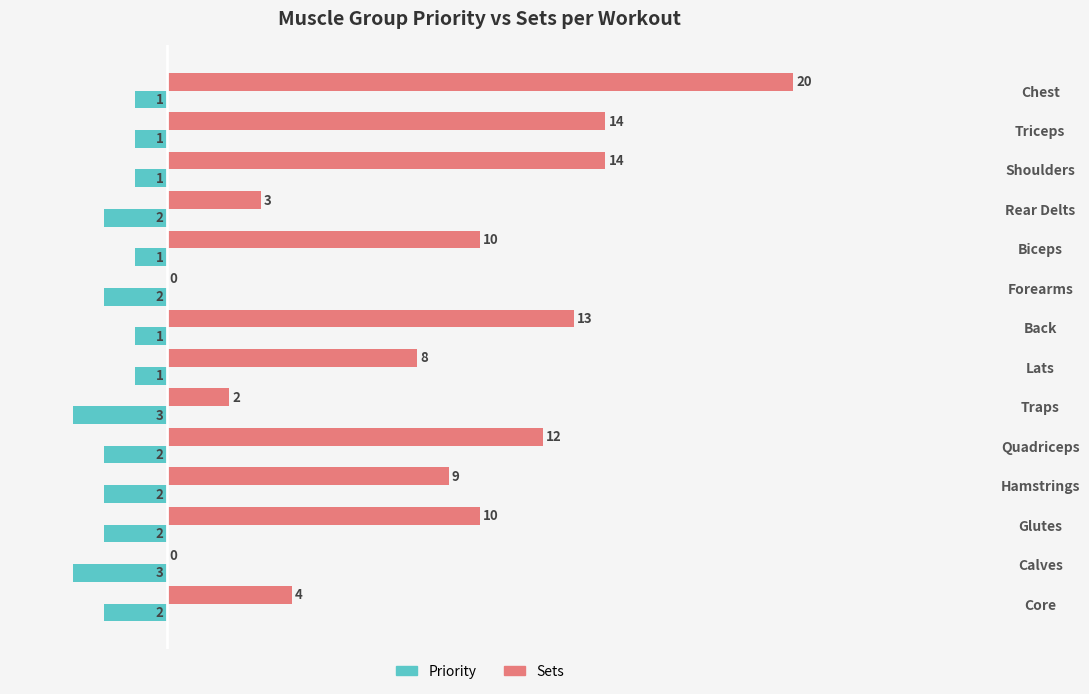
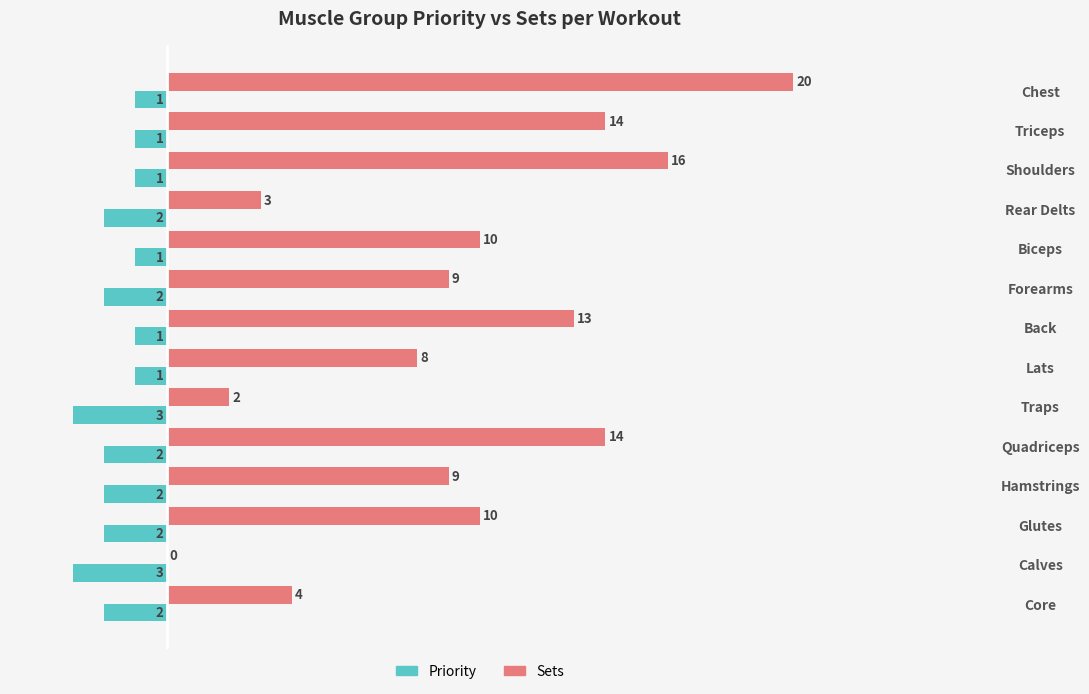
Sets, Shoulders: 14 -> 16
Sets, Forearms: 0 -> 9
Sets, Quadriceps: 12 -> 14
